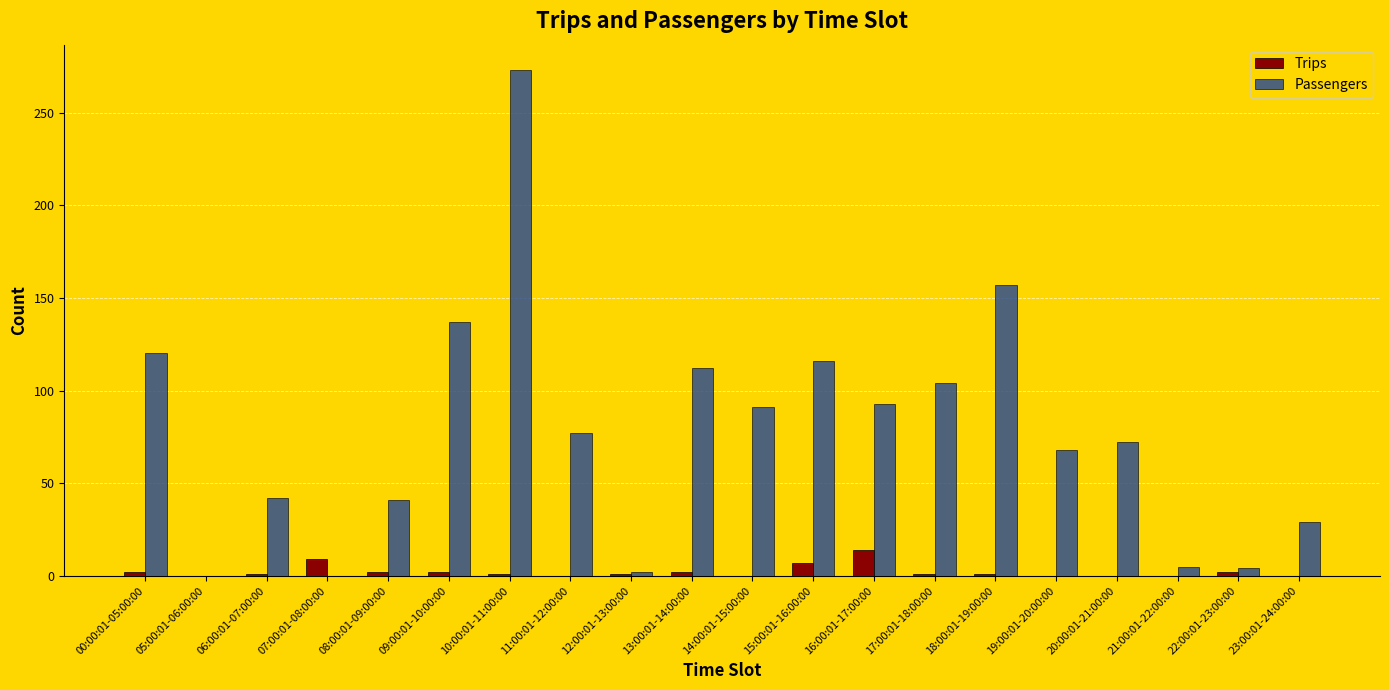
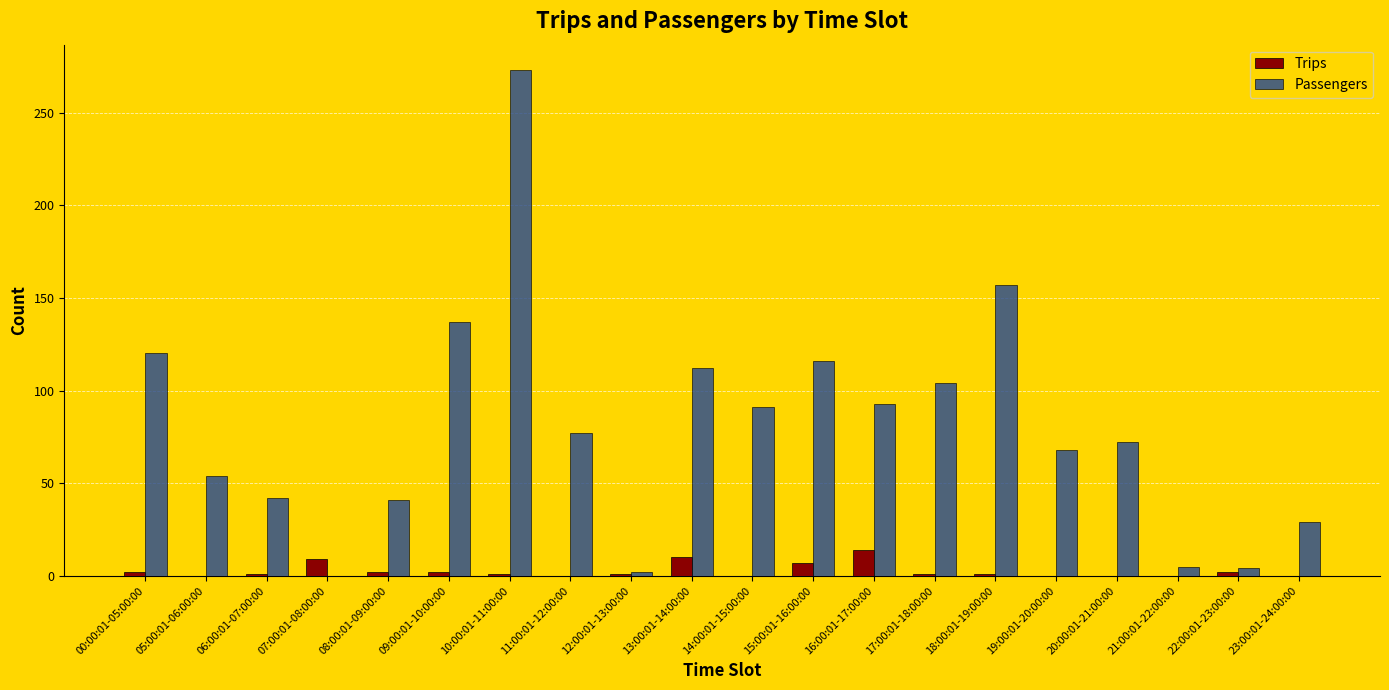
Passengers, 05:00:01-06:00:00: 0 -> 54
Trips, 13:00:01-14:00:00: 2 -> 10
